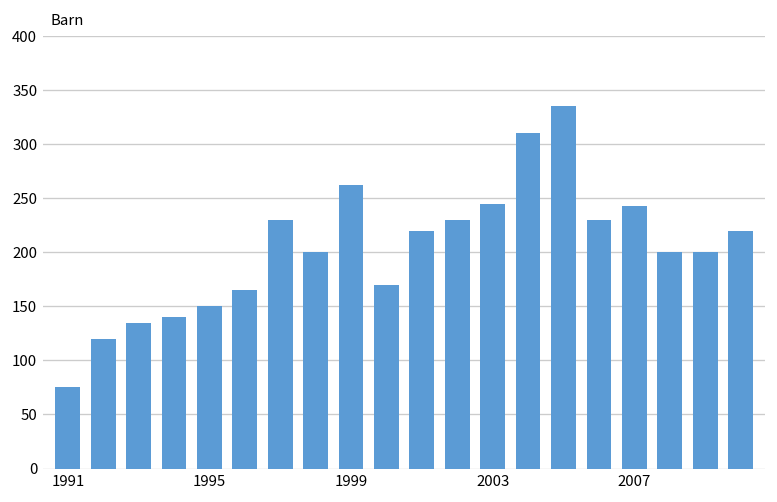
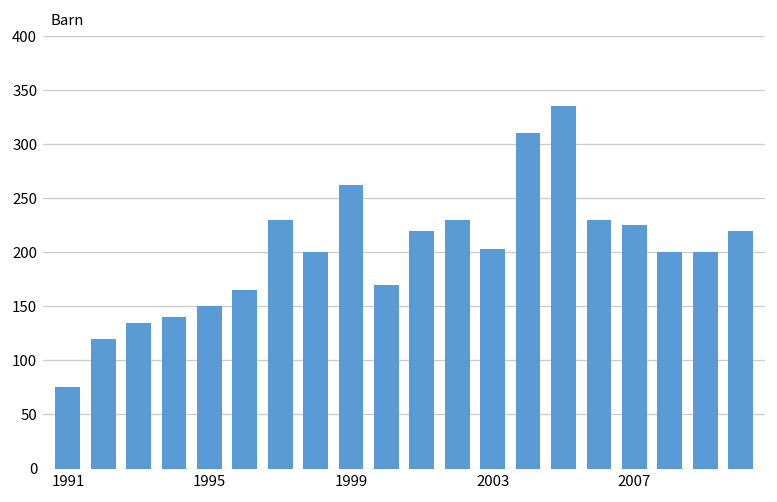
2003: 250 -> 200
2007: 240 -> 230
